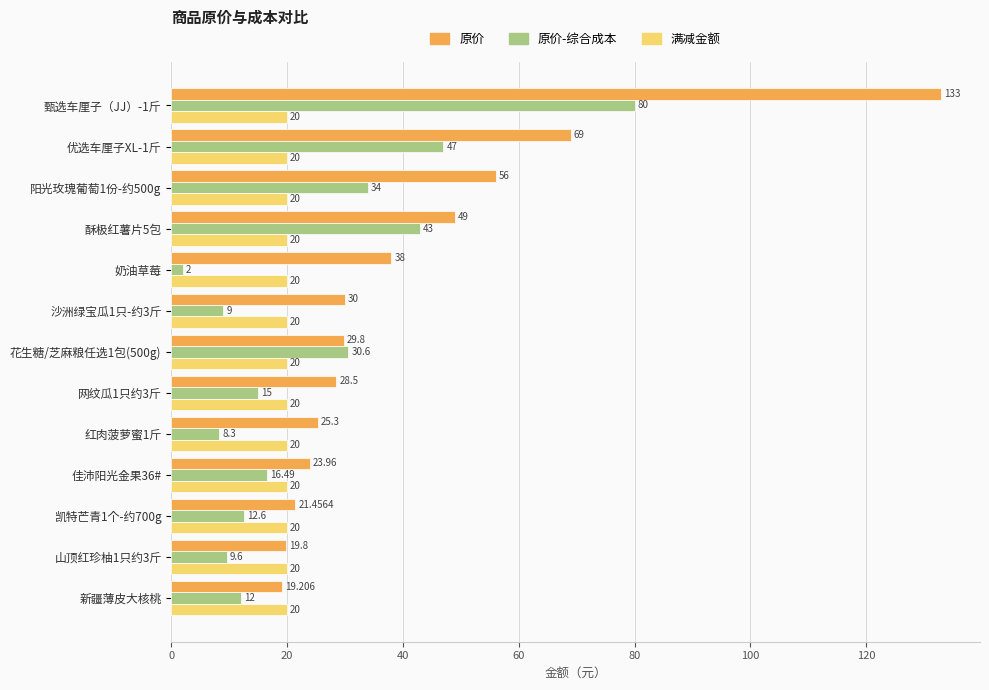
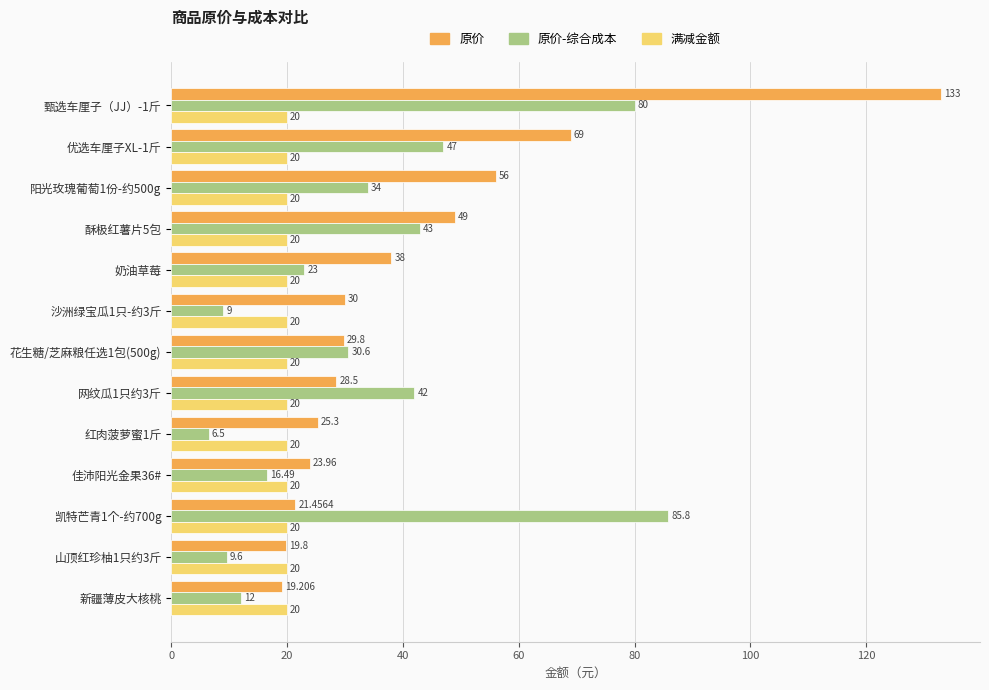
原价-综合成本, 奶油草莓: 2 -> 23
原价-综合成本, 网纹瓜1只约3斤: 15 -> 42
原价-综合成本, 红肉菠萝蜜1斤: 8.3 -> 6.5
原价-综合成本, 凯特芒青1个-约700g: 12.6 -> 85.8
